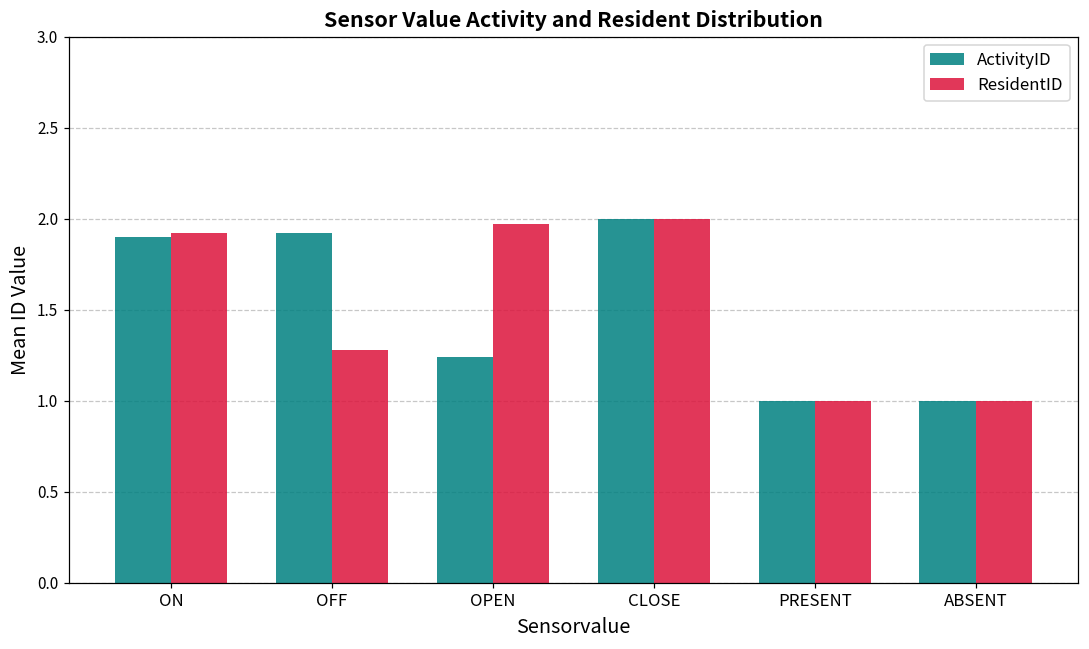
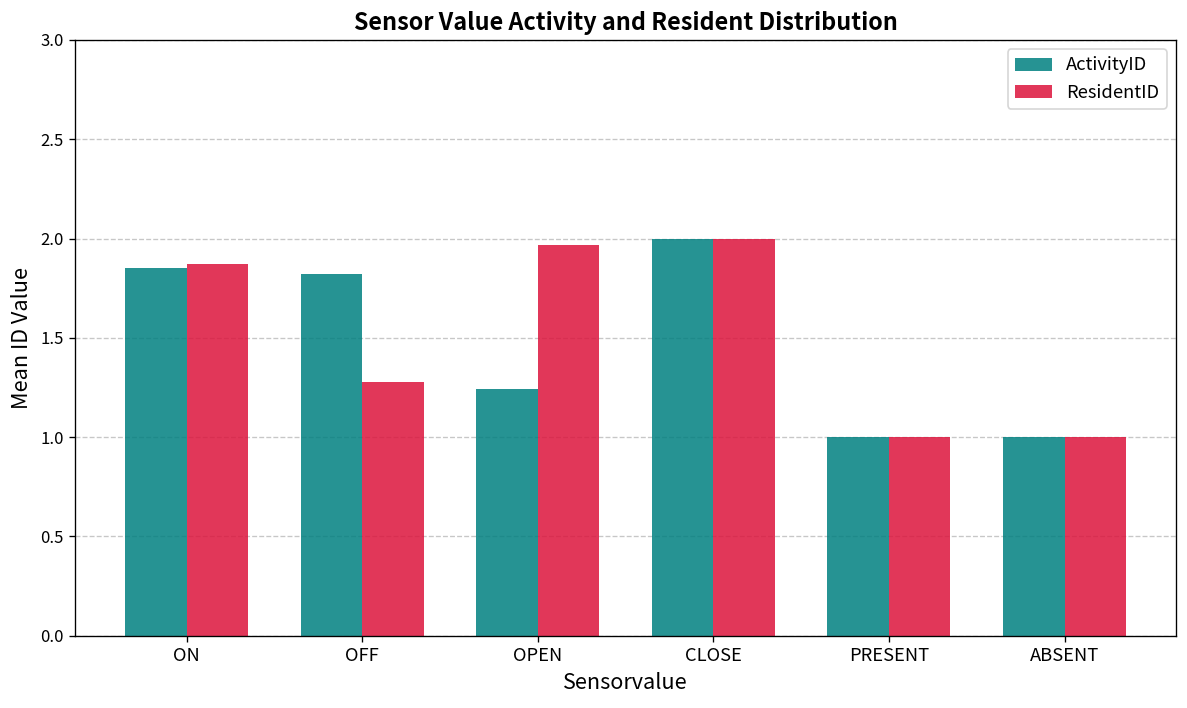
ActivityID, ON: 1.90 -> 1.85
ResidentID, ON: 1.92 -> 1.87
ActivityID, OFF: 1.92 -> 1.82
